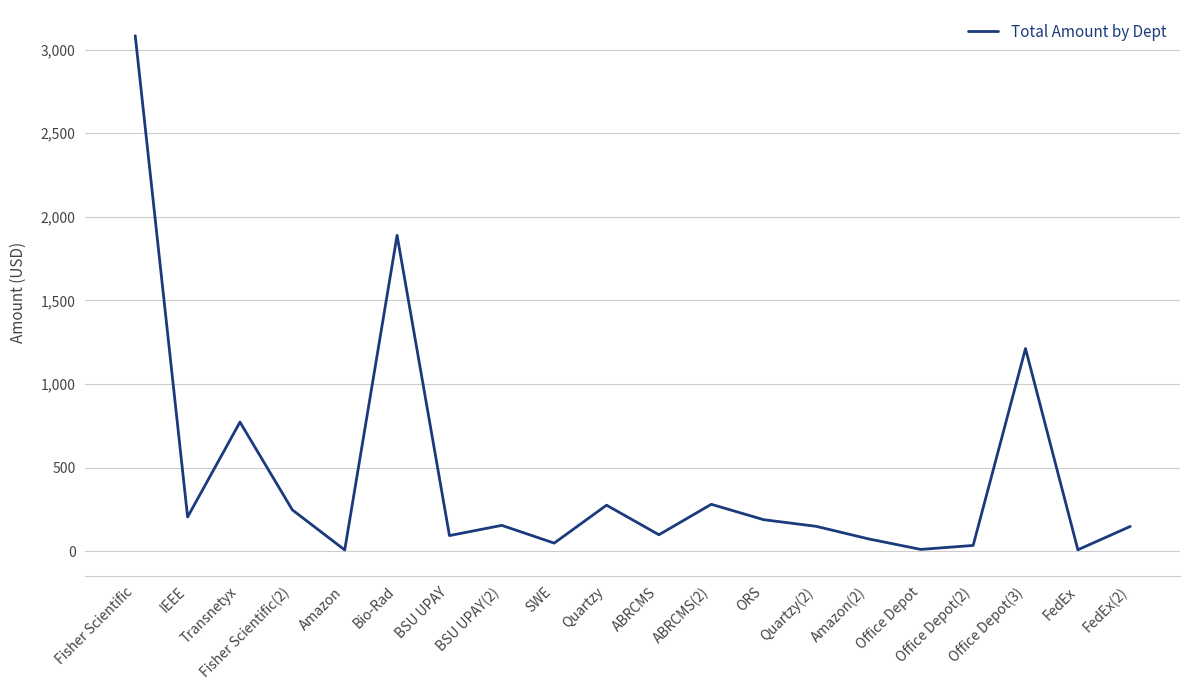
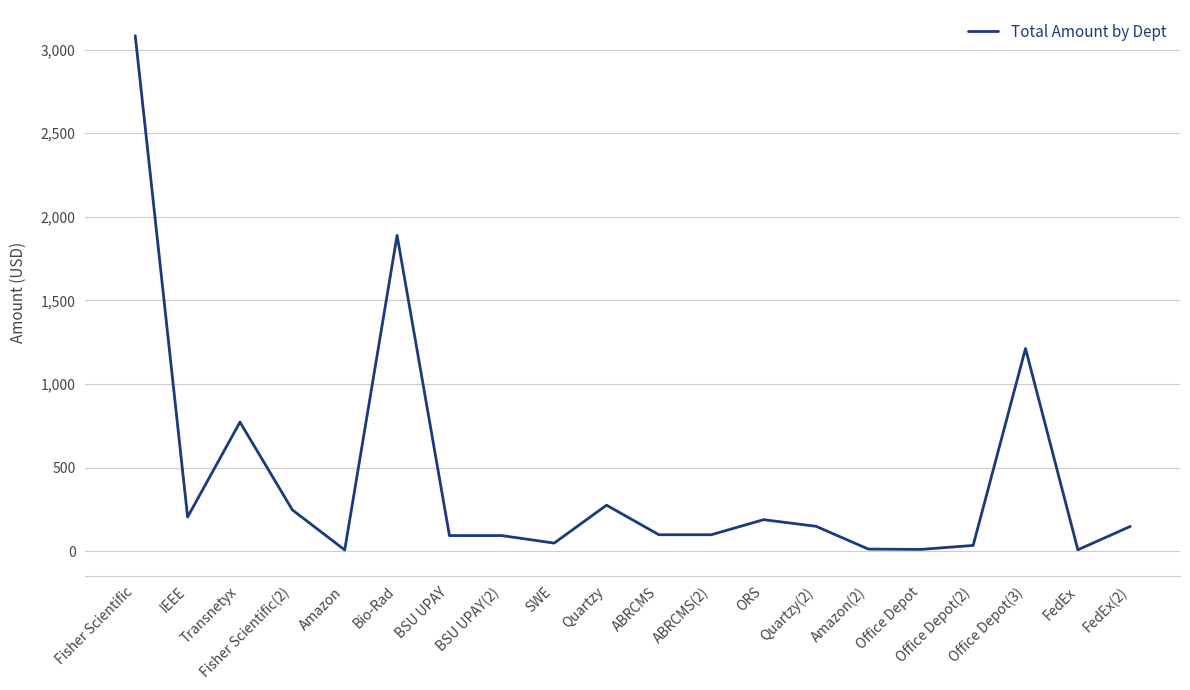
BSU UPAY(2): 160 -> 100
ABRCMS(2): 280 -> 100
Amazon(2): 80 -> 10
